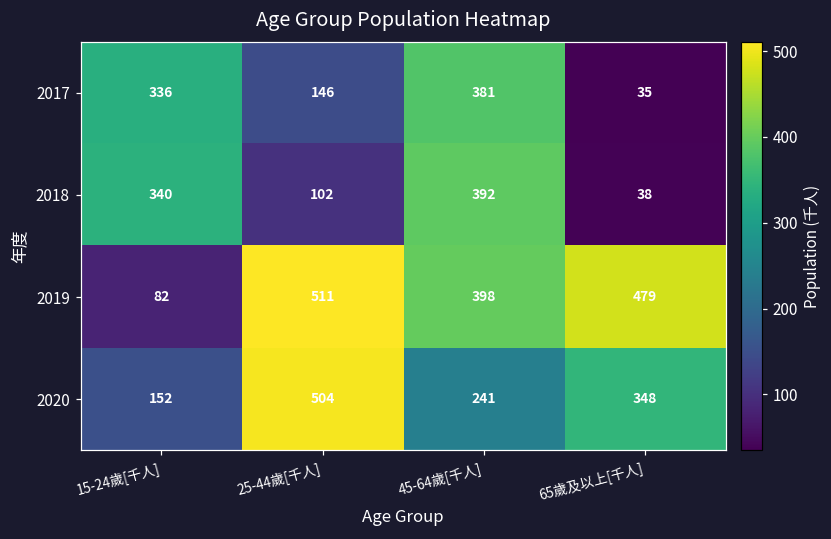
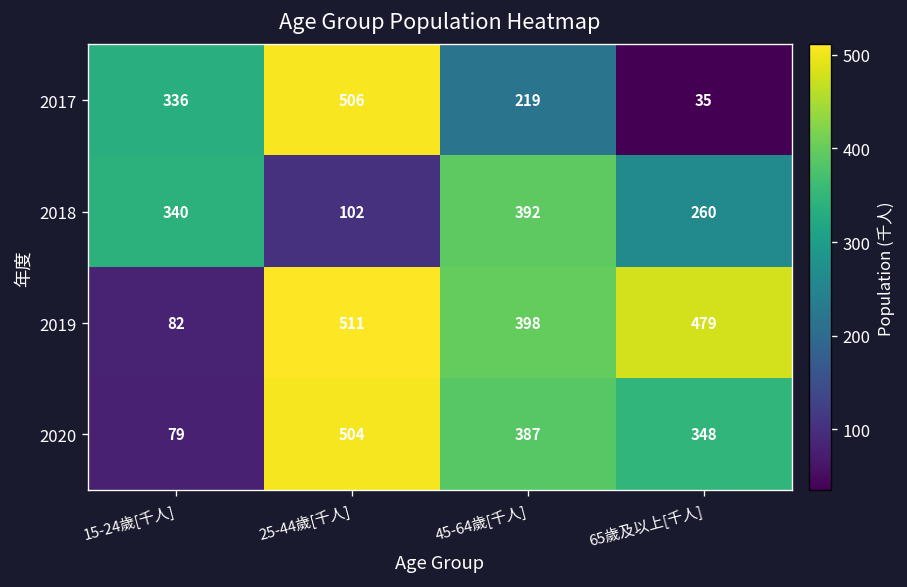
2017, 25-44歲[千人]: 146 -> 506
2017, 45-64歲[千人]: 381 -> 219
2018, 65歲及以上[千人]: 38 -> 260
2020, 15-24歲[千人]: 152 -> 79
2020, 45-64歲[千人]: 241 -> 387
